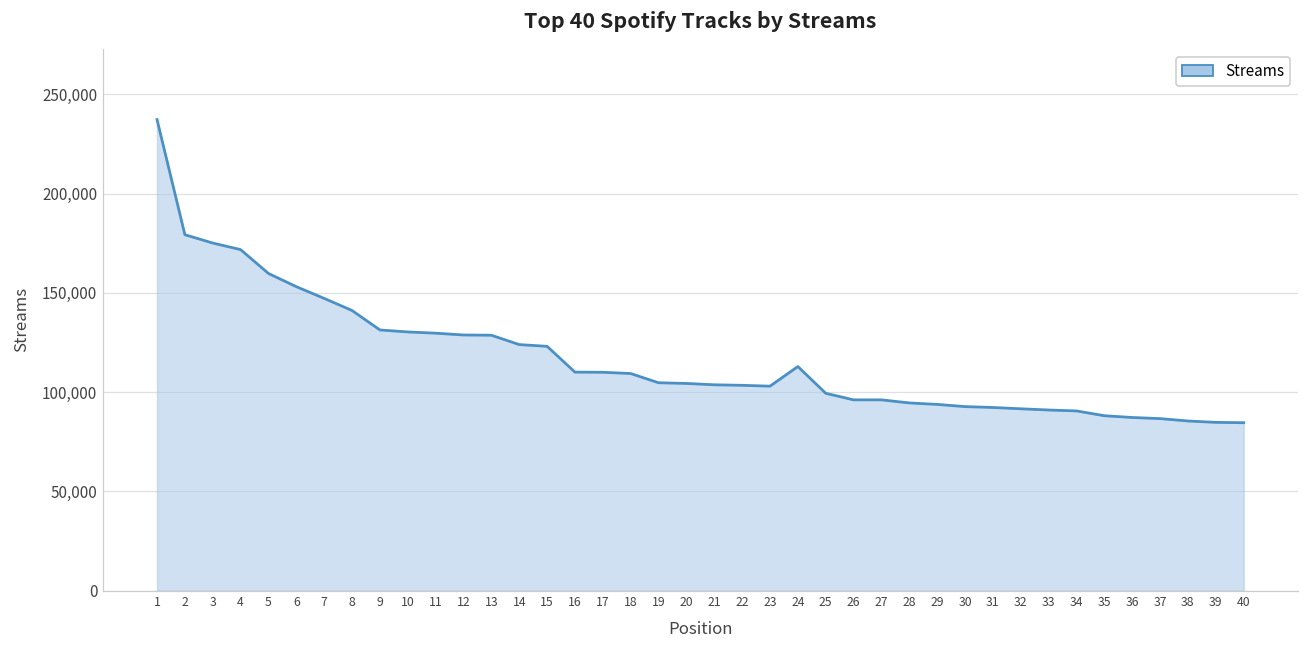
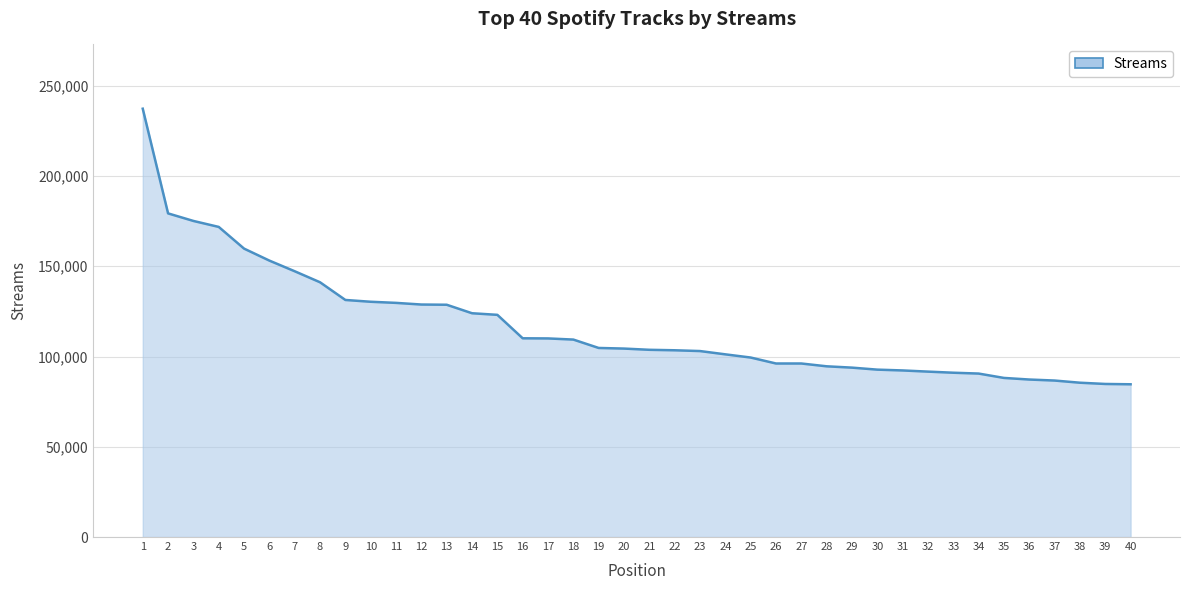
24: 113,000 -> 101,000
